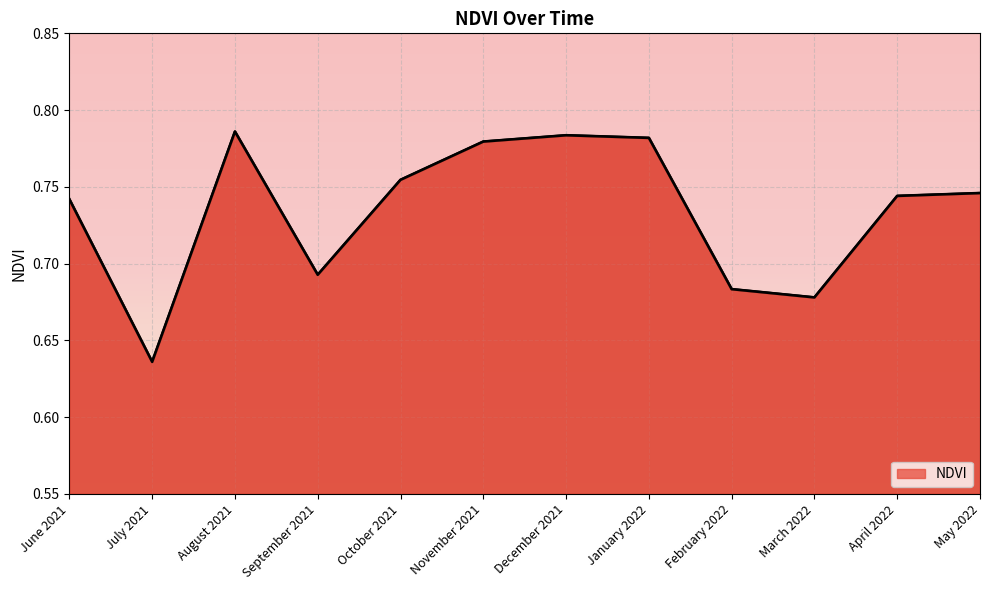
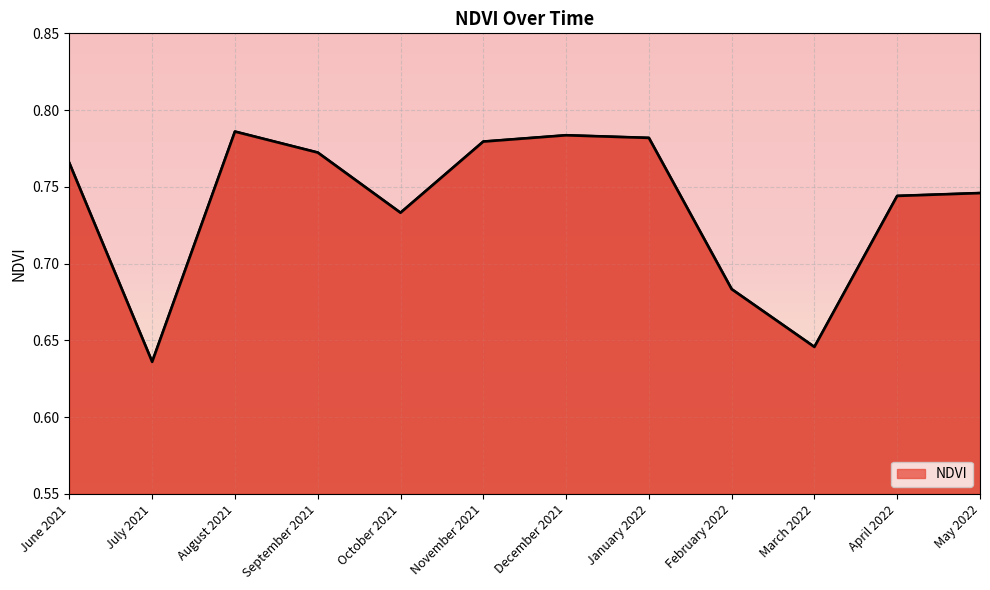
June 2021: 0.742 -> 0.765
September 2021: 0.693 -> 0.772
October 2021: 0.755 -> 0.733
March 2022: 0.678 -> 0.646
